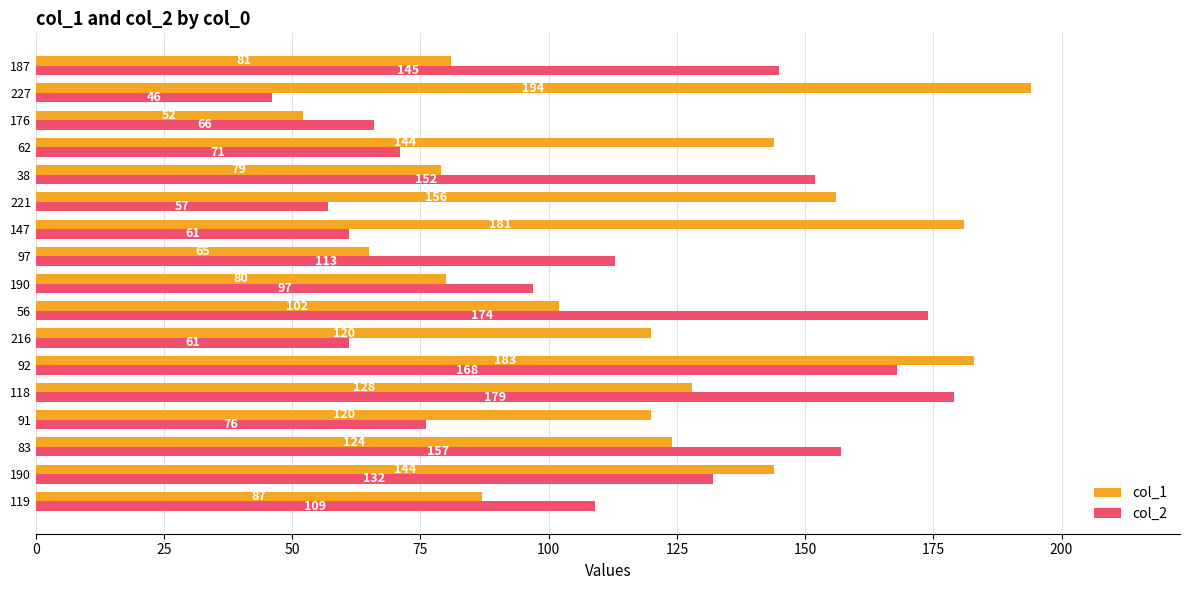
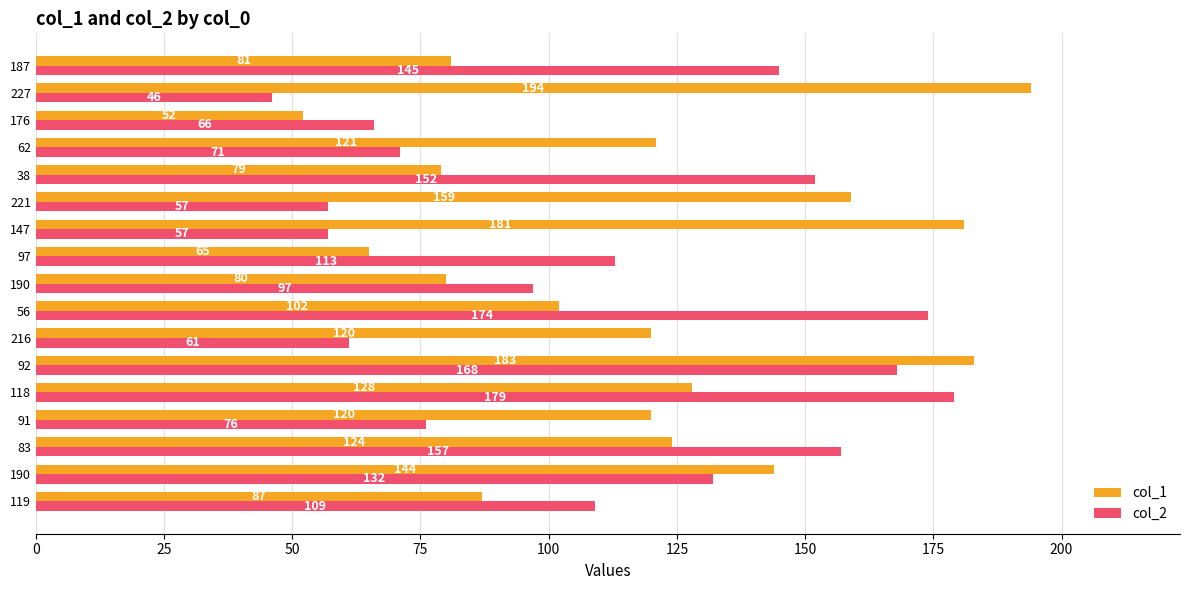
col_1, 62: 144 -> 121
col_1, 221: 156 -> 159
col_2, 147: 61 -> 57
